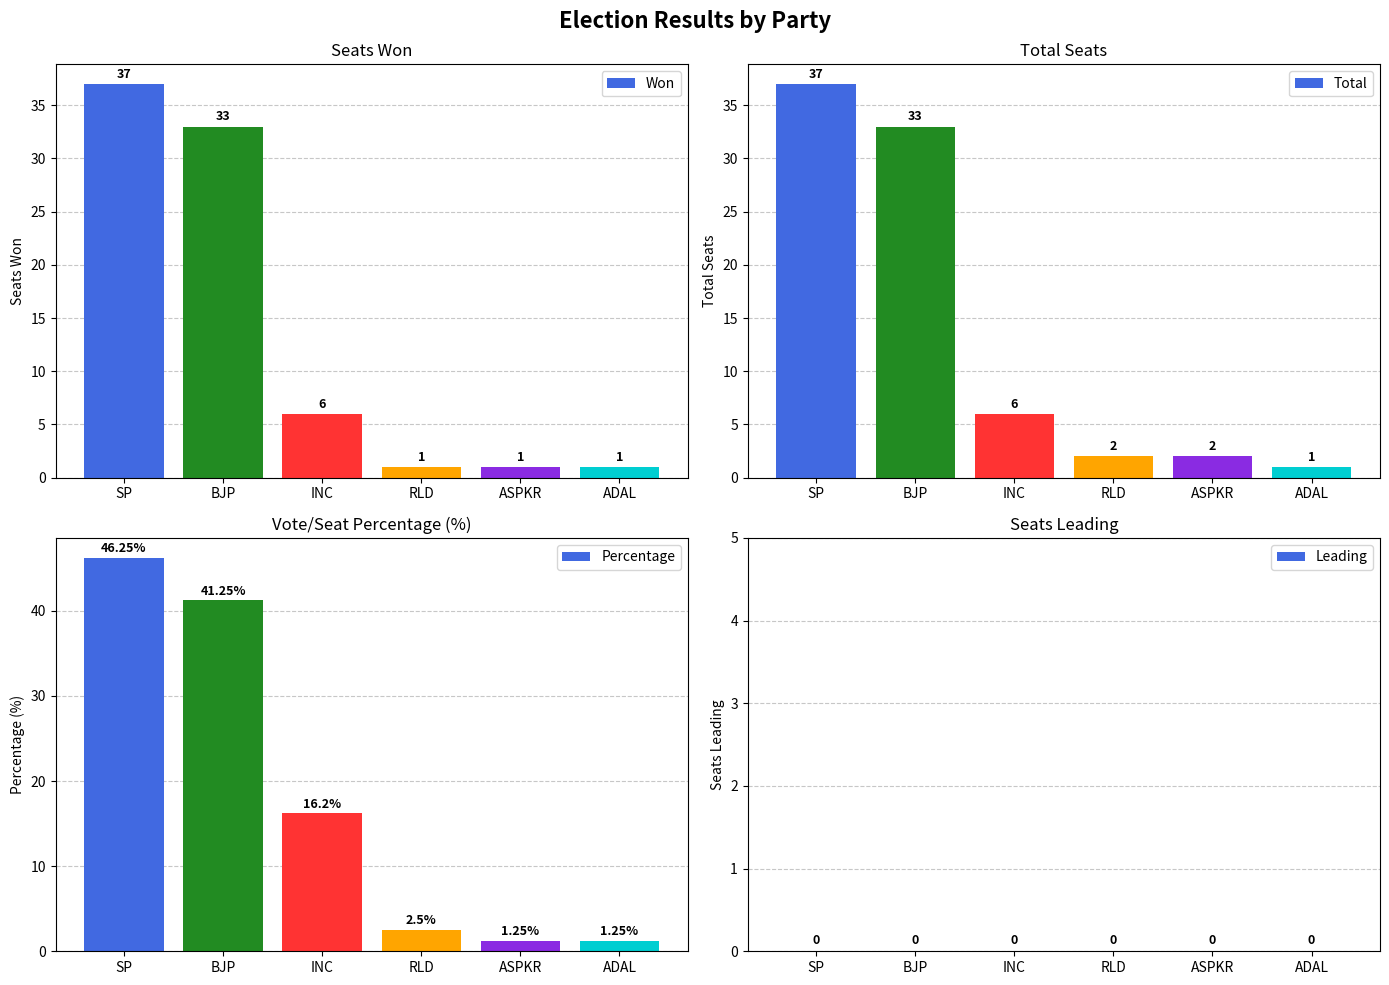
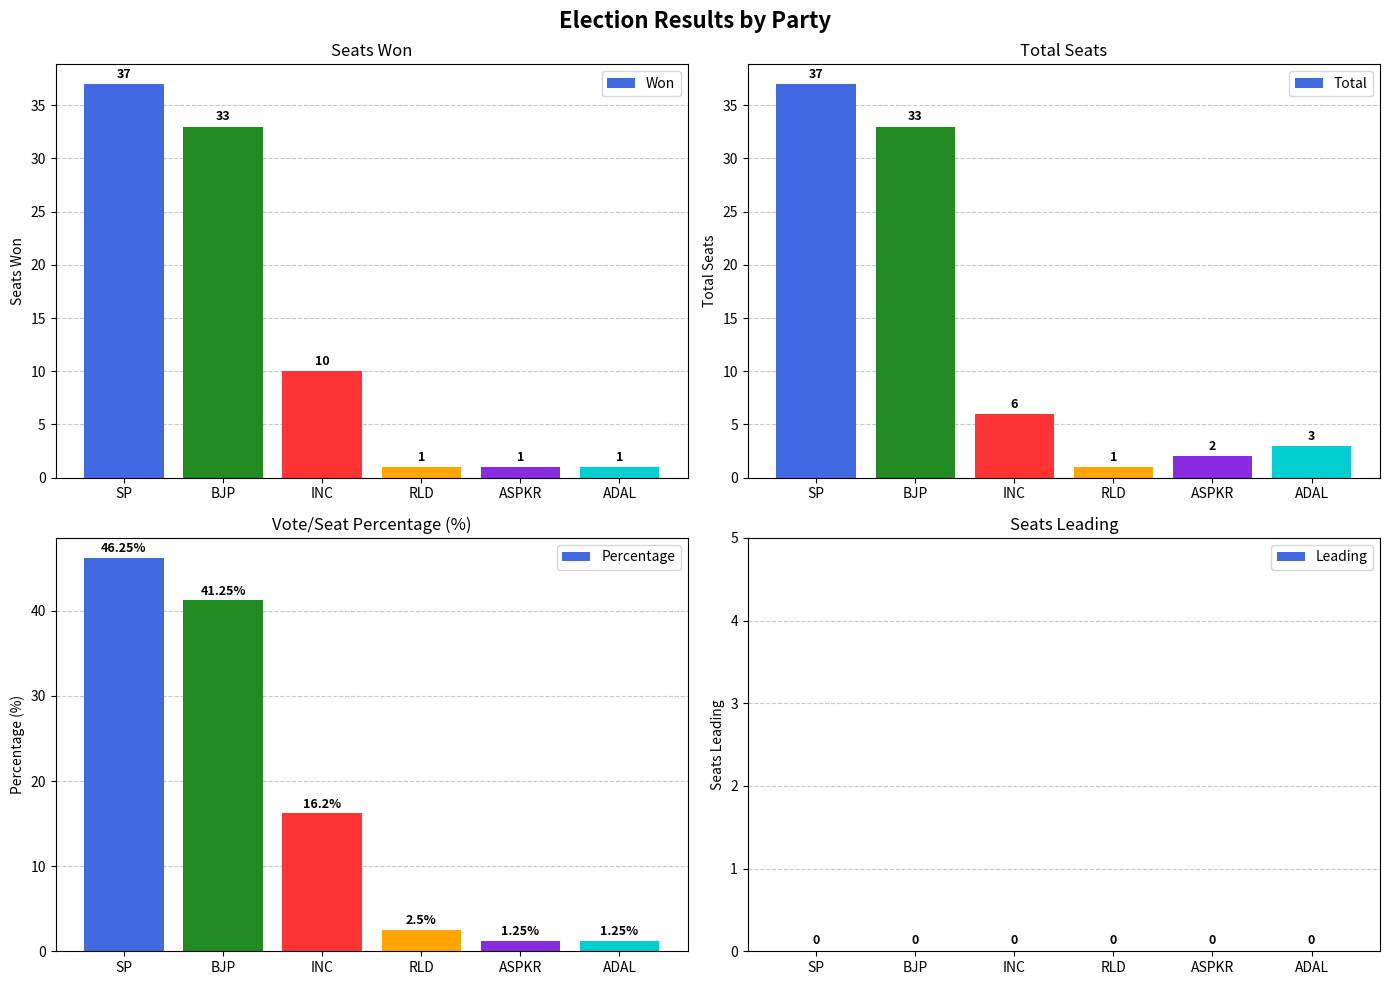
Seats Won, INC: 6 -> 10
Total Seats, RLD: 2 -> 1
Total Seats, ADAL: 1 -> 3
